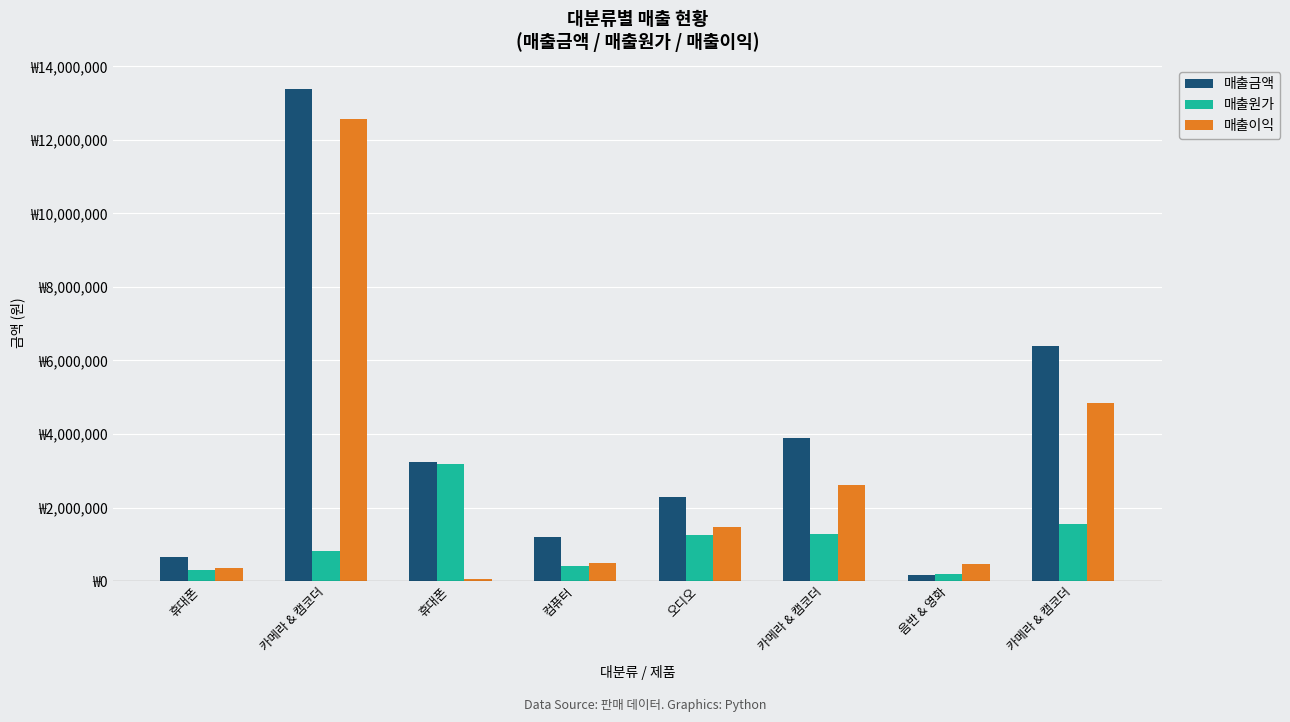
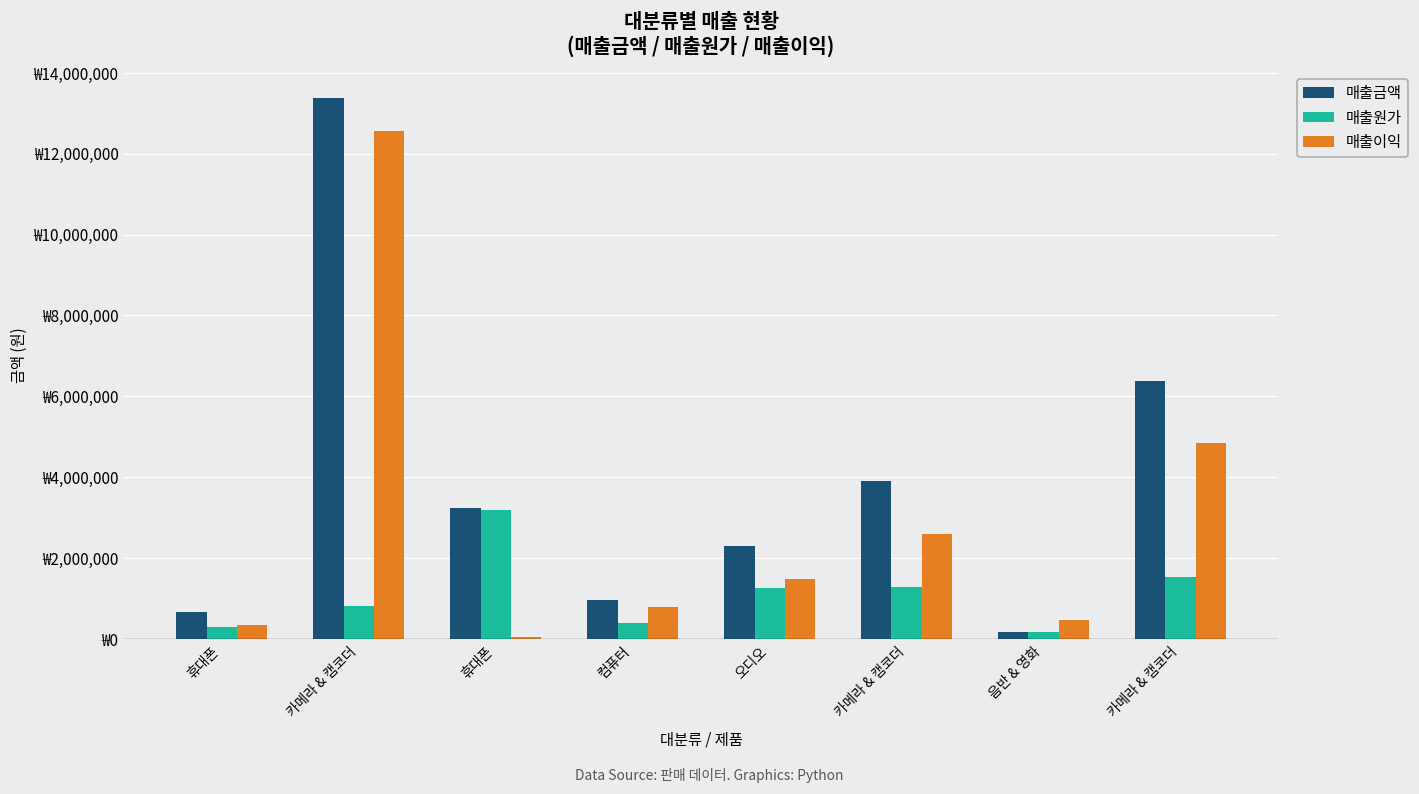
매출금액, 컴퓨터: ₩1,200,000 -> ₩1,000,000
매출이익, 컴퓨터: ₩500,000 -> ₩800,000
